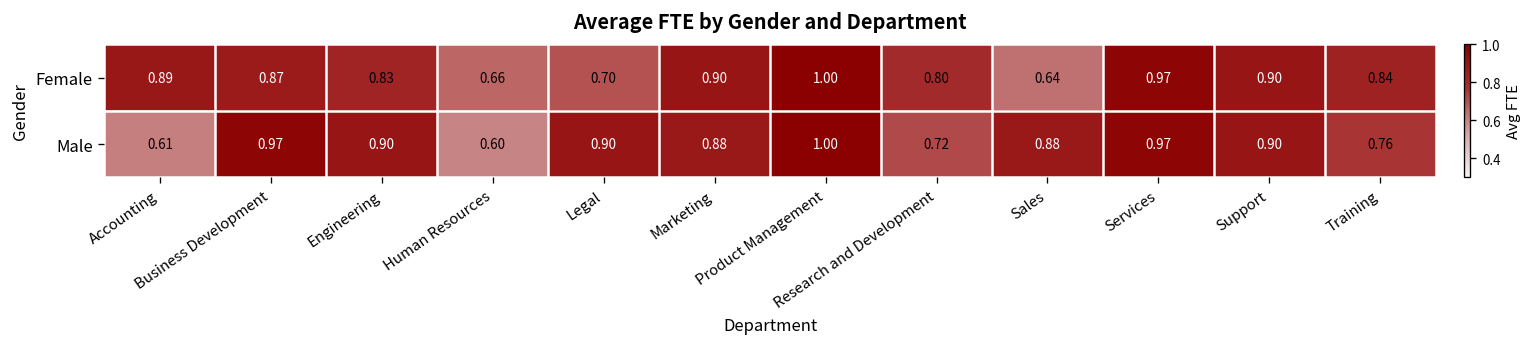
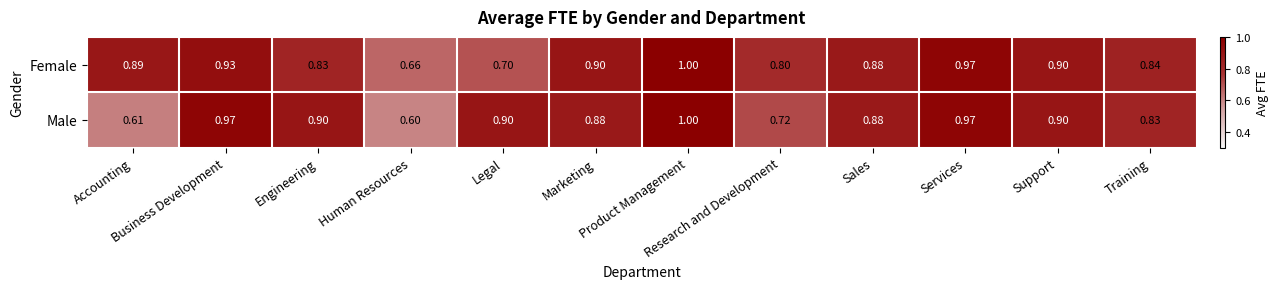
Female, Business Development: 0.87 -> 0.93
Female, Sales: 0.64 -> 0.88
Male, Training: 0.76 -> 0.83
